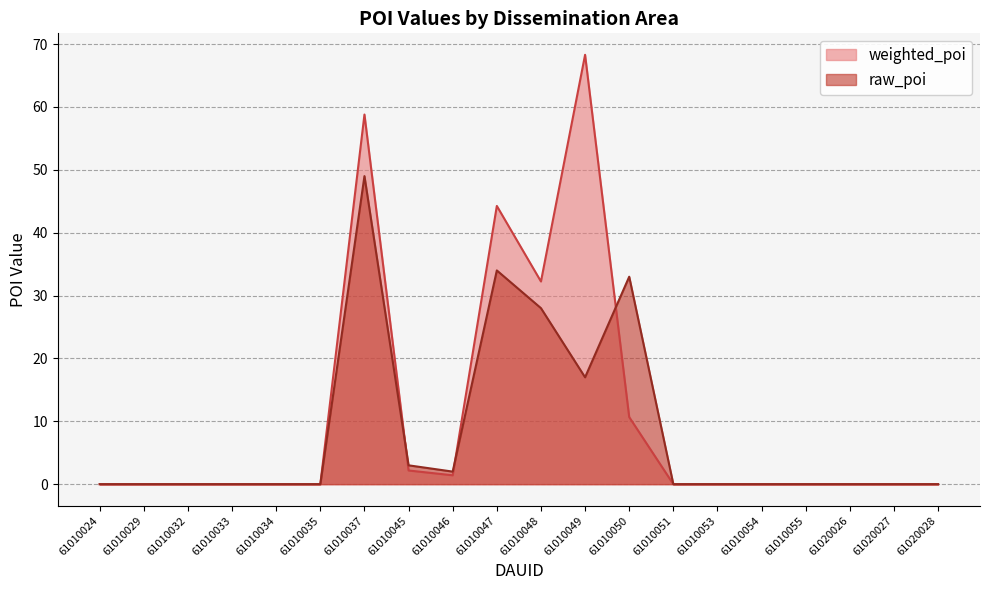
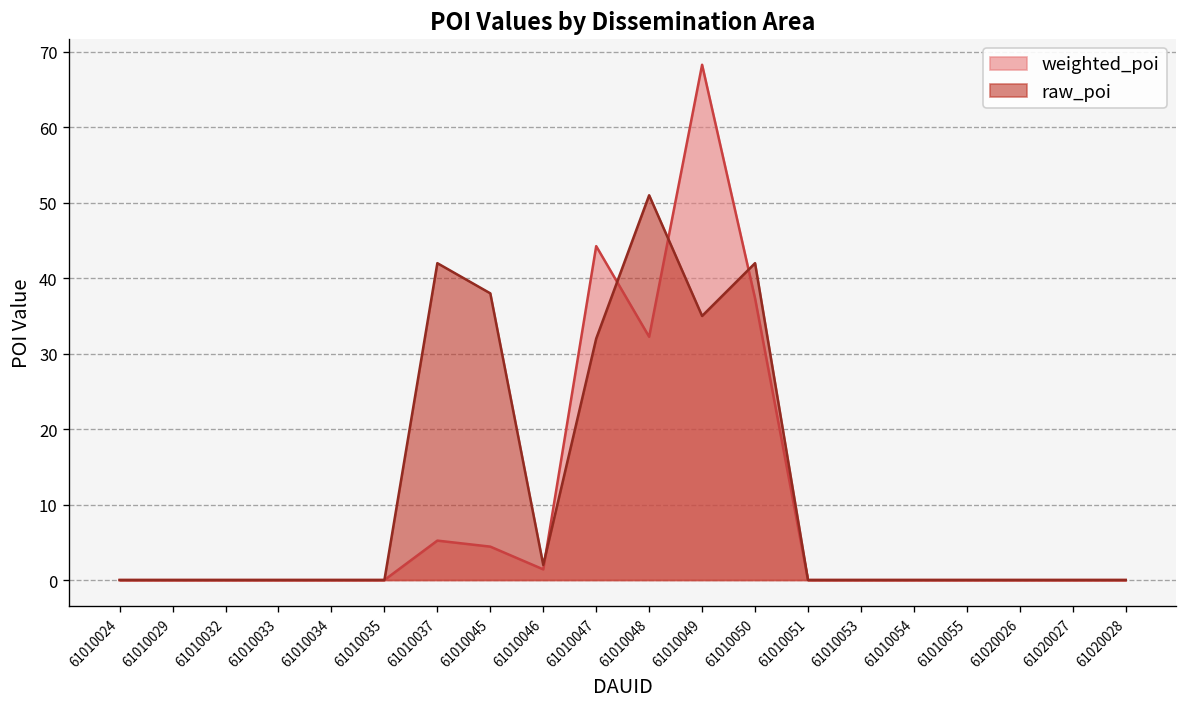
weighted_poi, 61010037: 59 -> 5
raw_poi, 61010037: 49 -> 42
weighted_poi, 61010045: 2 -> 4
raw_poi, 61010045: 3 -> 38
raw_poi, 61010047: 34 -> 32
raw_poi, 61010048: 28 -> 51
raw_poi, 61010049: 17 -> 35
weighted_poi, 61010050: 11 -> 37
raw_poi, 61010050: 33 -> 42
